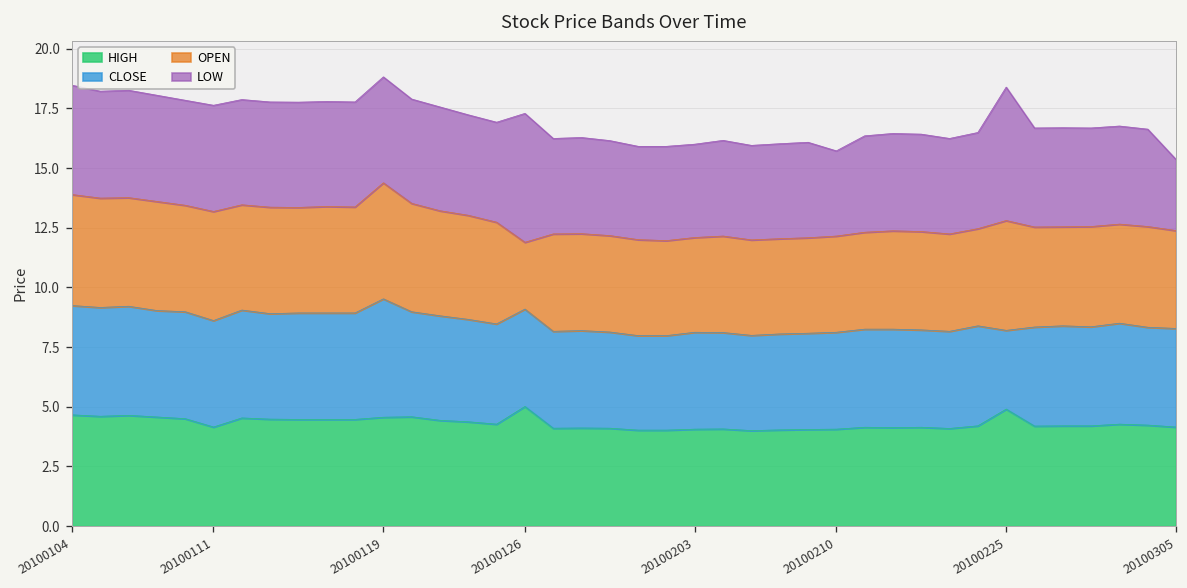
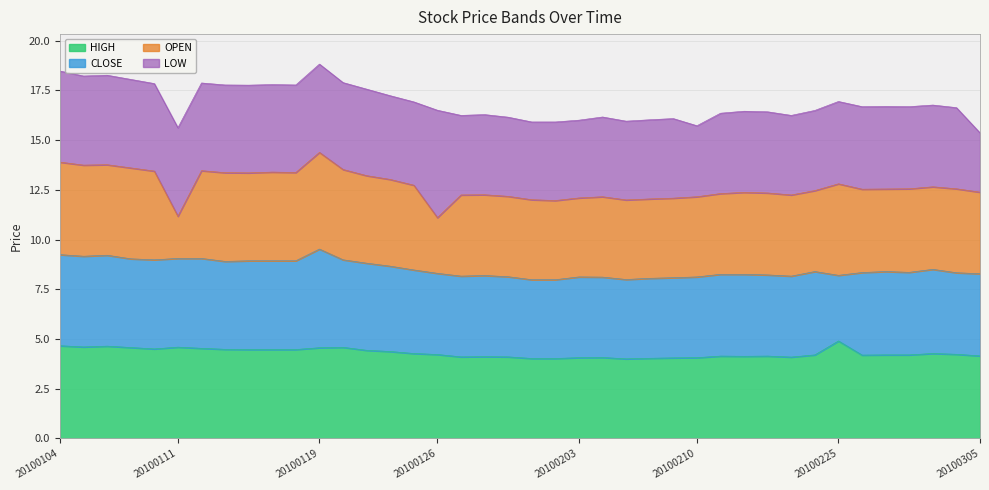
HIGH, 20100111: 4.2 -> 4.6
OPEN, 20100111: 4.6 -> 2.1
HIGH, 20100126: 5.0 -> 4.2
LOW, 20100225: 5.6 -> 4.1
